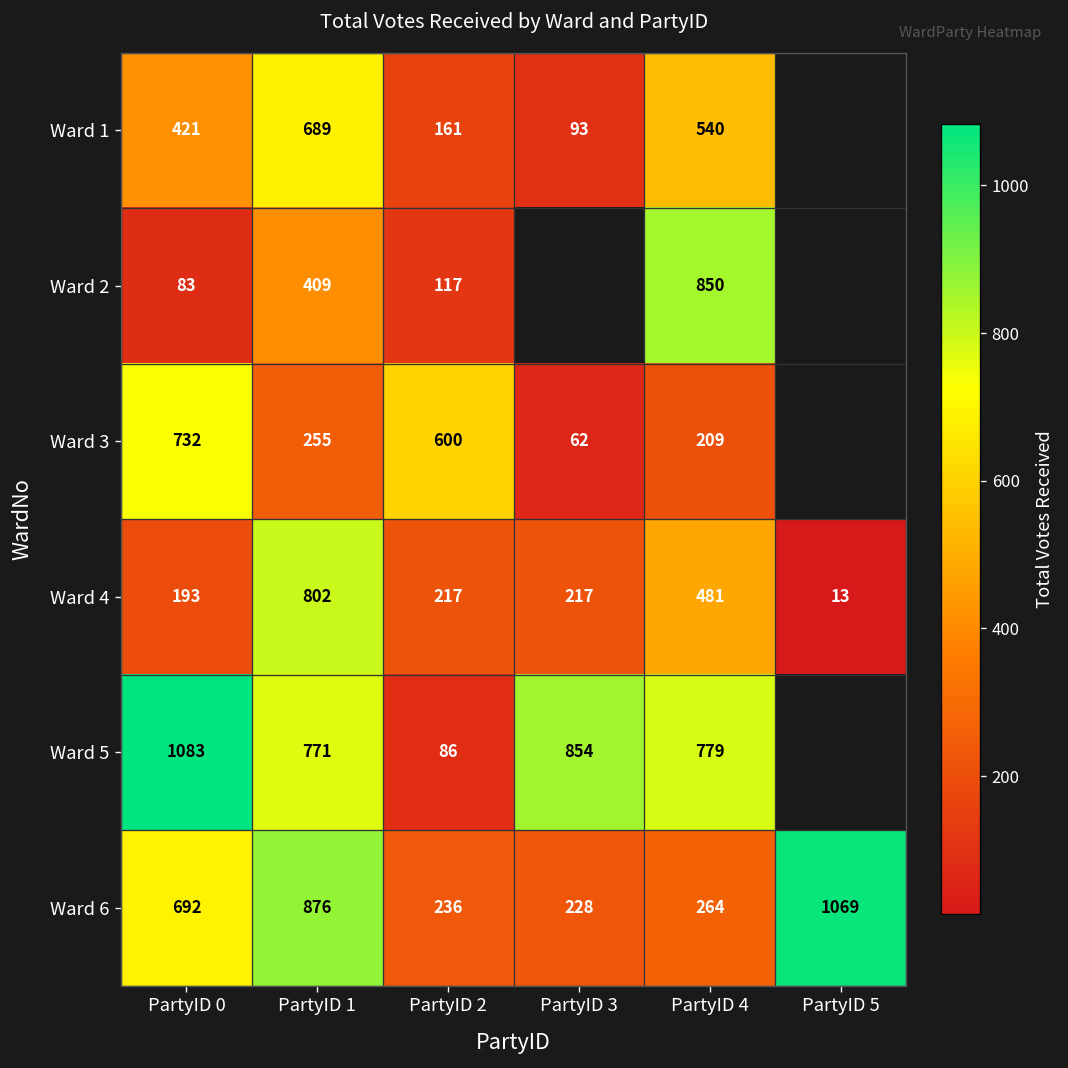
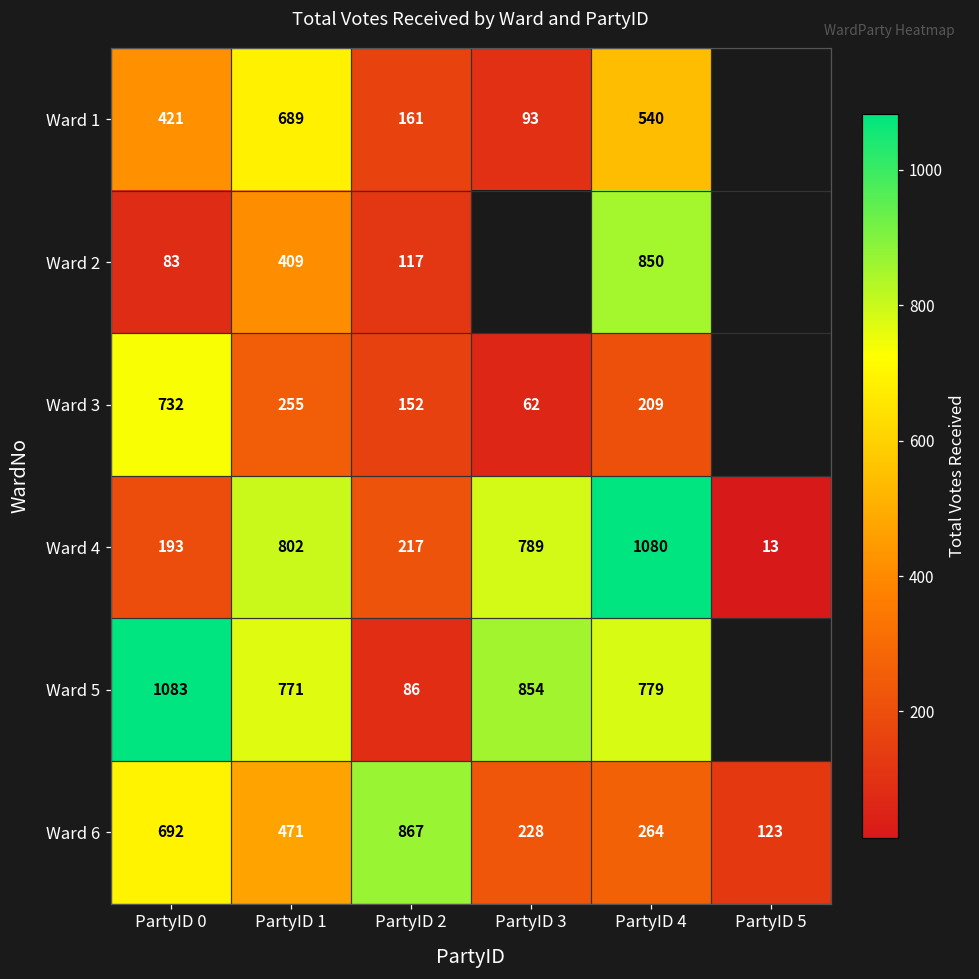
Ward 3, PartyID 2: 600 -> 152
Ward 4, PartyID 3: 217 -> 789
Ward 4, PartyID 4: 481 -> 1080
Ward 6, PartyID 1: 876 -> 471
Ward 6, PartyID 2: 236 -> 867
Ward 6, PartyID 5: 1069 -> 123
